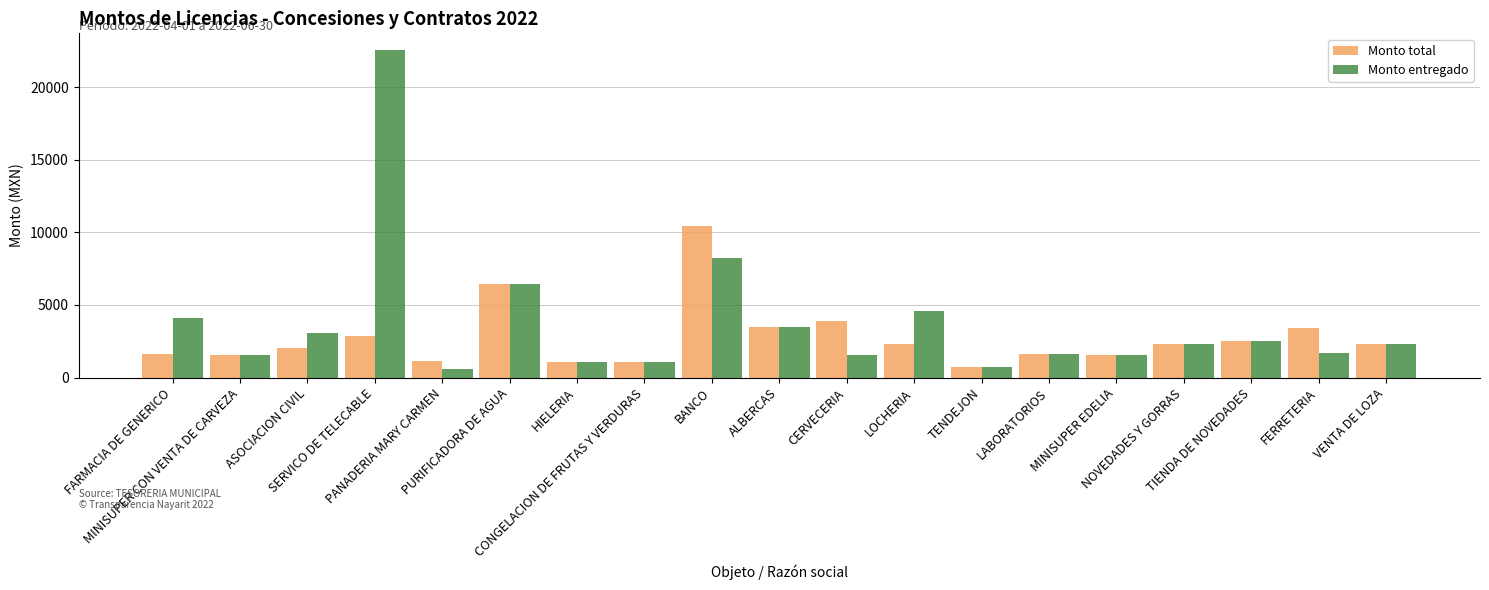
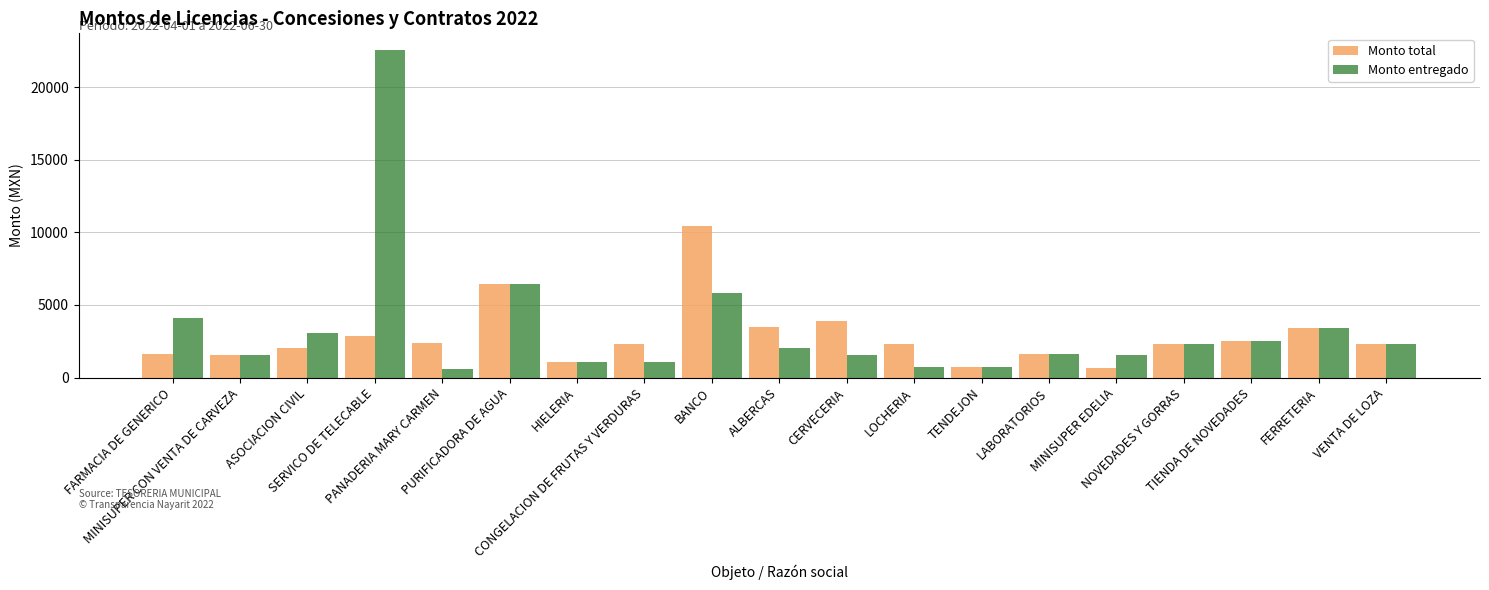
Monto total, PANADERIA MARY CARMEN: 1200 -> 2400
Monto total, CONGELACION DE FRUTAS Y VERDURAS: 1100 -> 2300
Monto entregado, BANCO: 8300 -> 5800
Monto entregado, ALBERCAS: 3500 -> 2000
Monto entregado, LOCHERIA: 4600 -> 700
Monto total, MINISUPER EDELIA: 1600 -> 600
Monto entregado, FERRETERIA: 1700 -> 3400
